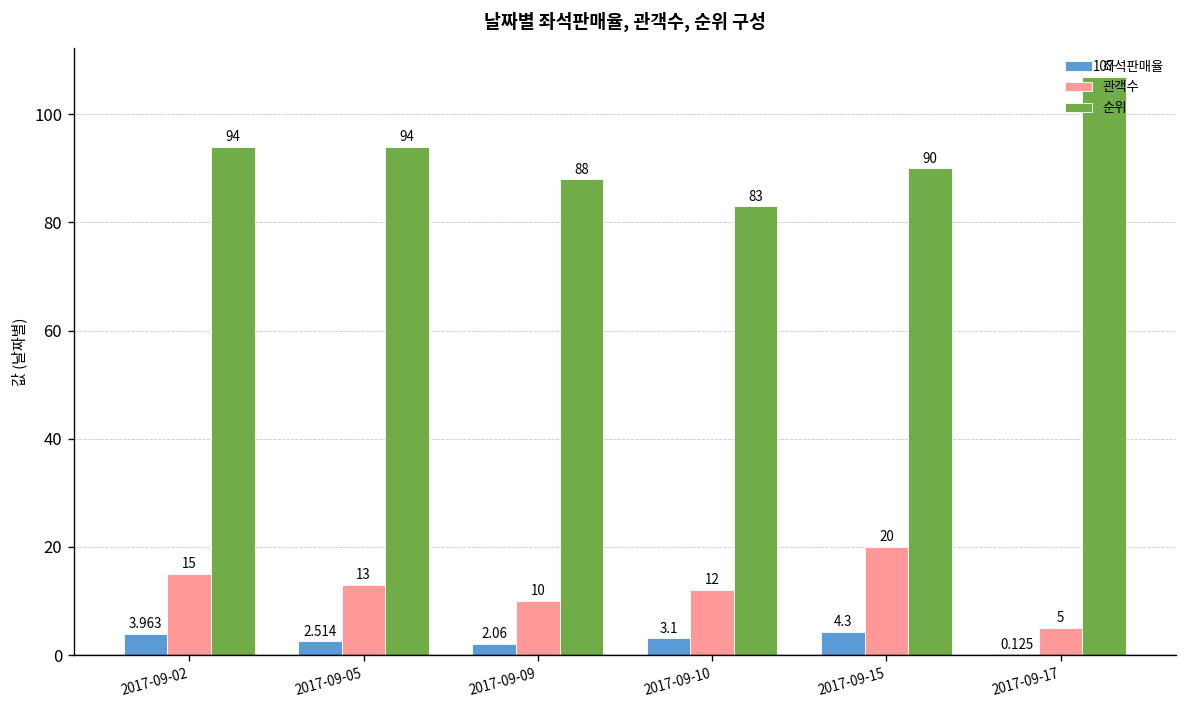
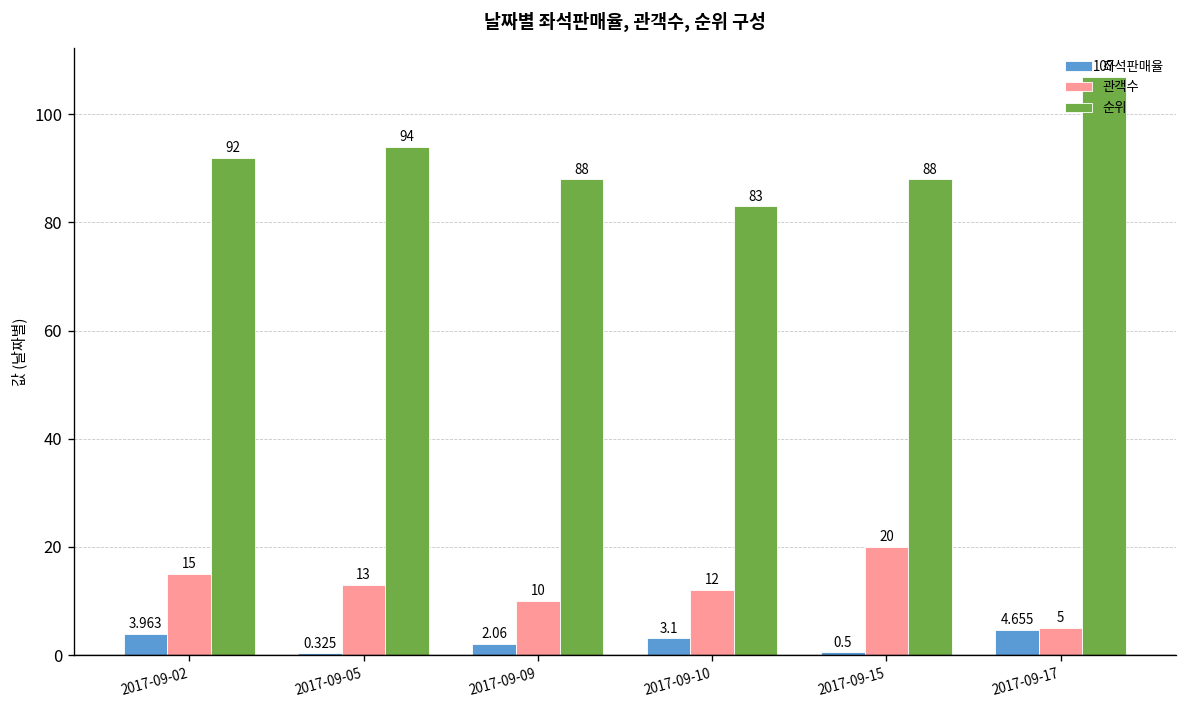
순위, 2017-09-02: 94 -> 92
좌석판매율, 2017-09-05: 2.514 -> 0.325
좌석판매율, 2017-09-15: 4.3 -> 0.5
순위, 2017-09-15: 90 -> 88
좌석판매율, 2017-09-17: 0.125 -> 4.655
